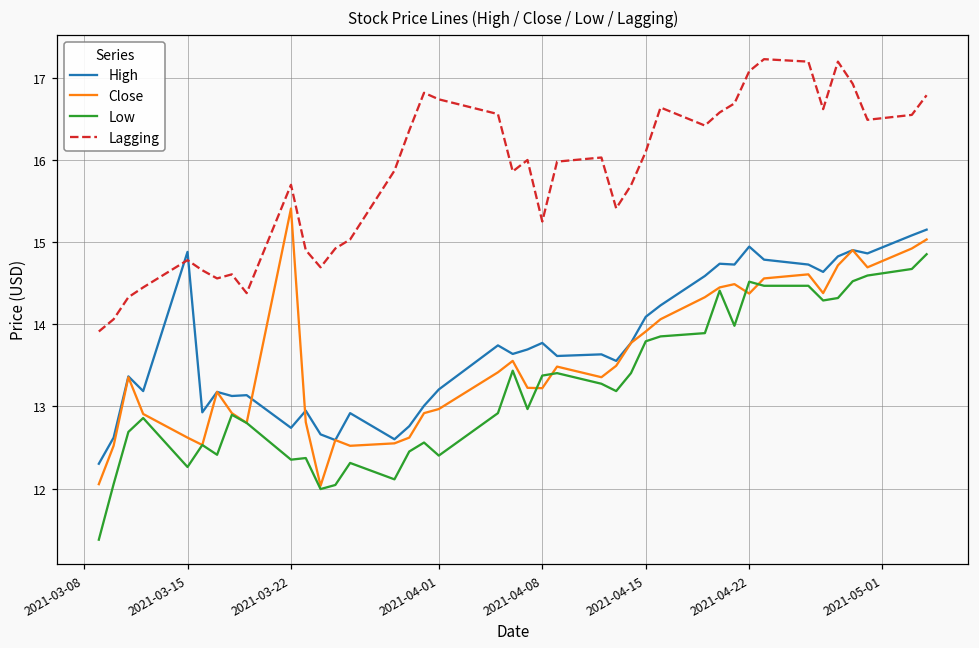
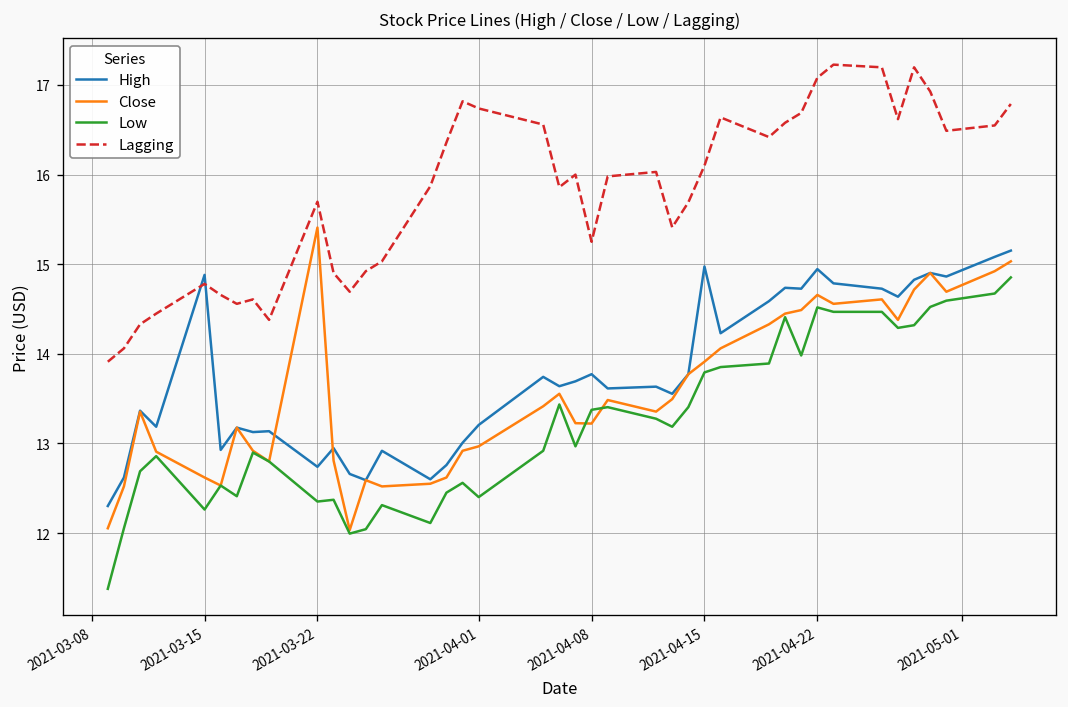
High, 2021-04-15: 14.1 -> 15.0
Close, 2021-04-22: 14.4 -> 14.7
